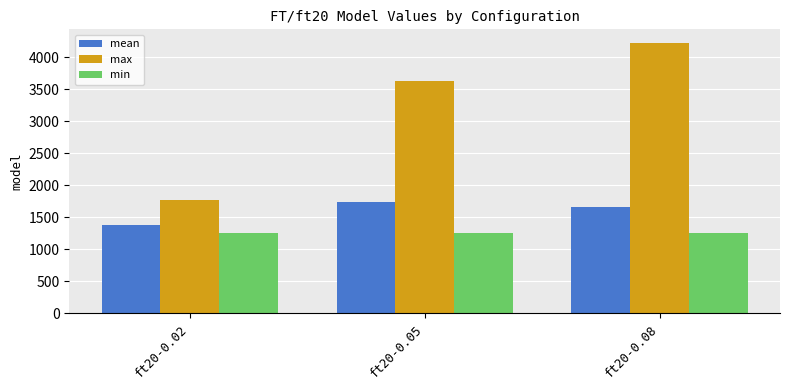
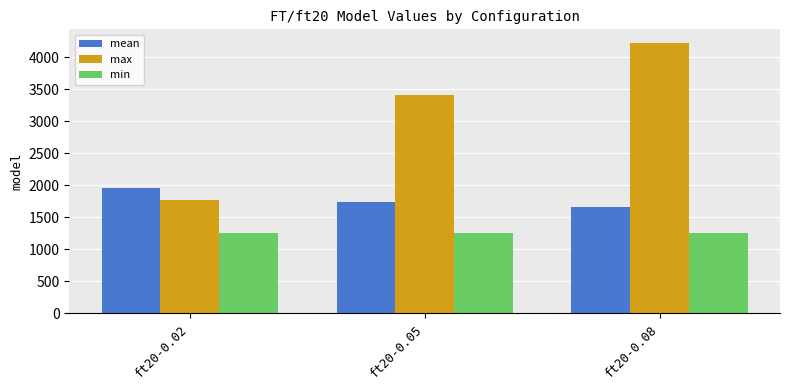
mean, ft20-0.02: 1400 -> 2000
max, ft20-0.05: 3600 -> 3400
